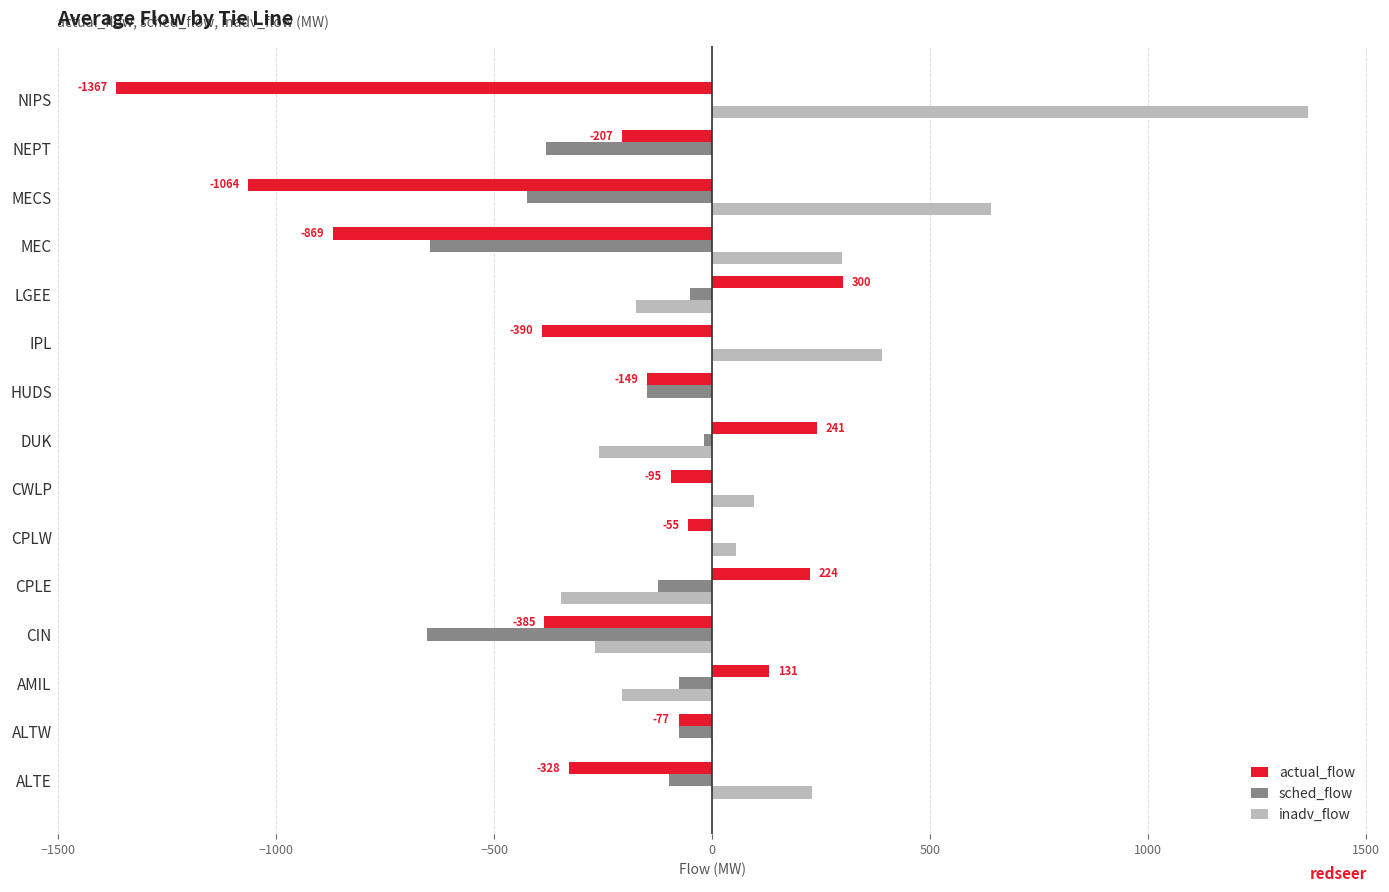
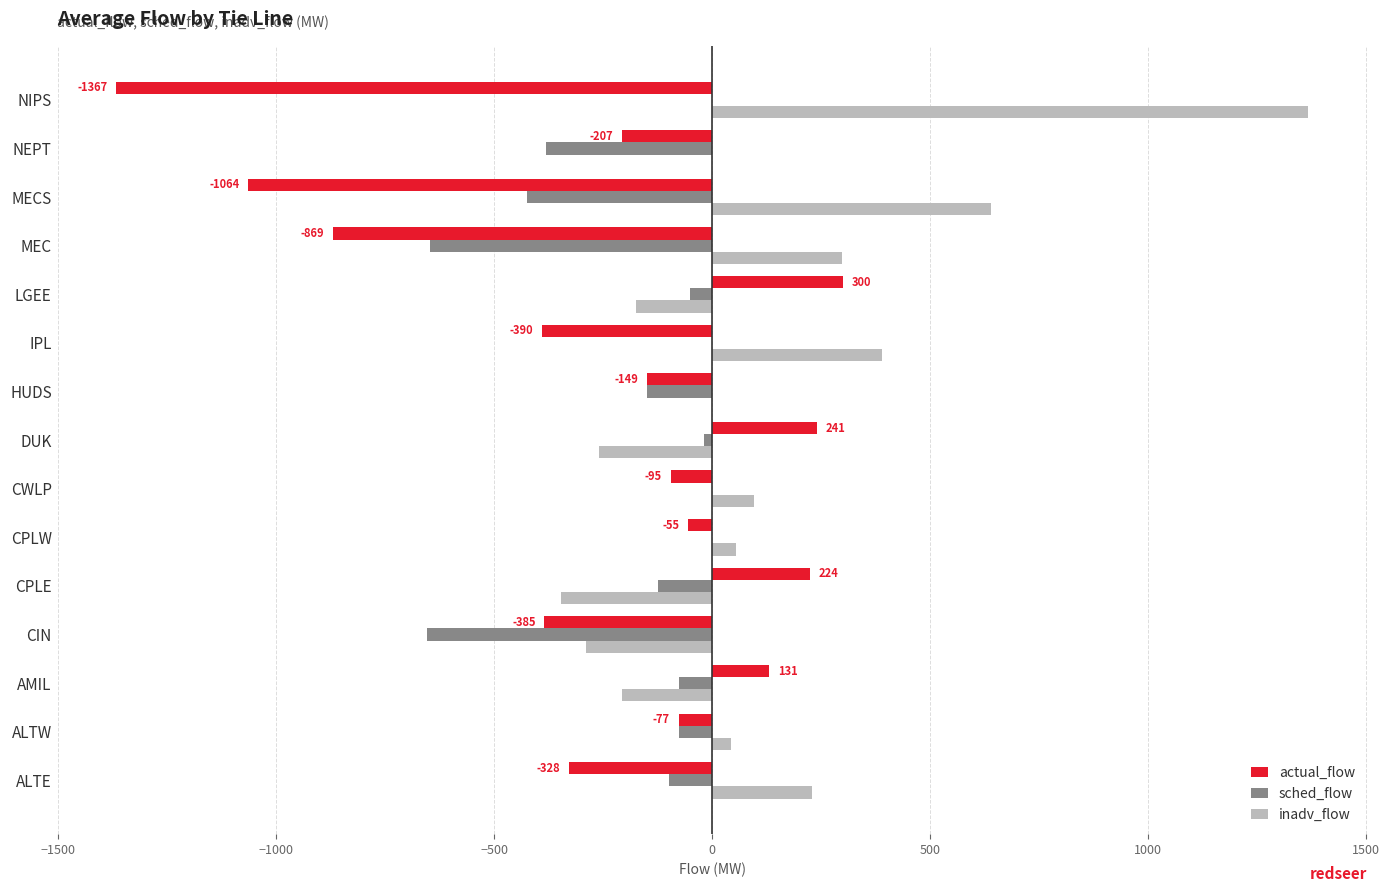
inadv_flow, CIN: -270 -> -290
inadv_flow, ALTW: 0 -> 40
